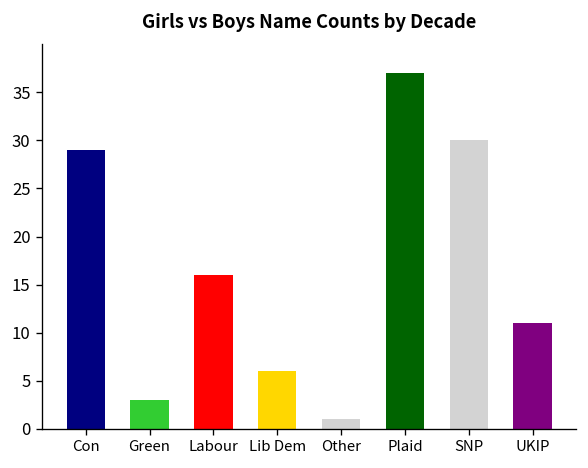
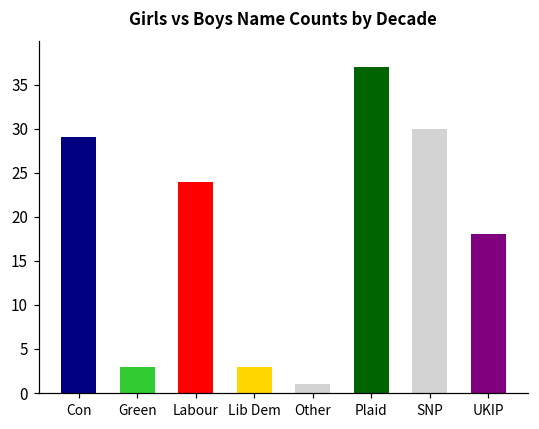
Labour: 16 -> 24
Lib Dem: 6 -> 3
UKIP: 11 -> 18
